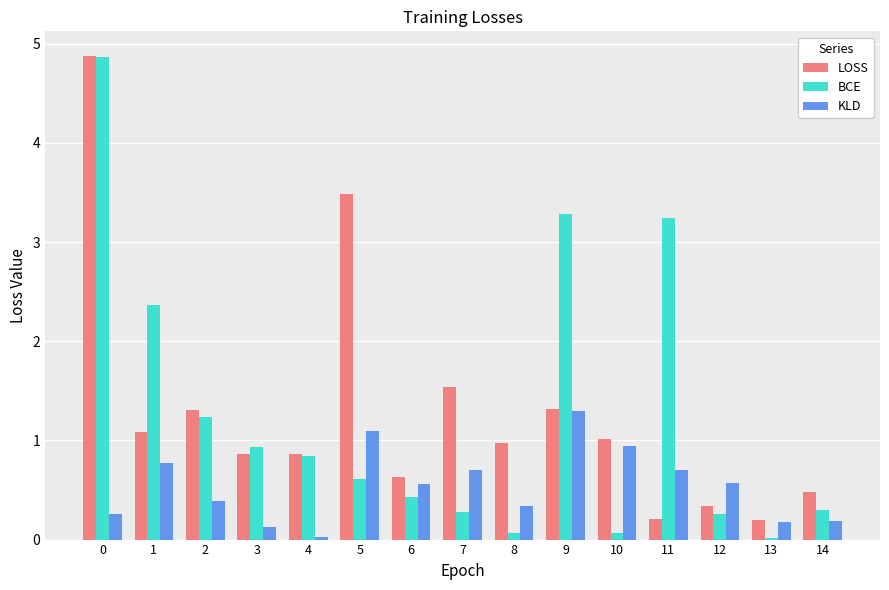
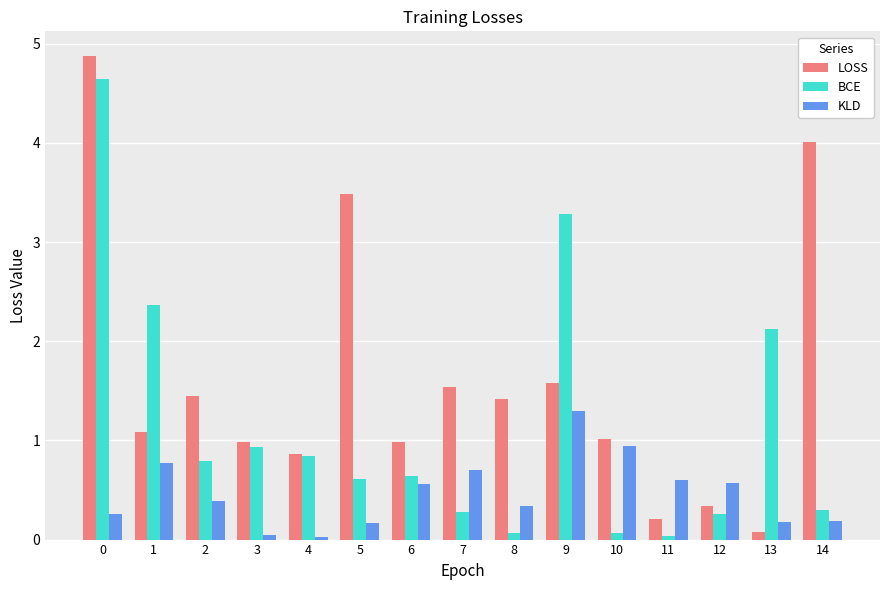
BCE, 0: 4.9 -> 4.6
LOSS, 2: 1.3 -> 1.5
BCE, 2: 1.2 -> 0.8
LOSS, 3: 0.9 -> 1.0
KLD, 3: 0.1 -> 0.0
KLD, 5: 1.1 -> 0.2
LOSS, 6: 0.6 -> 1.0
BCE, 6: 0.4 -> 0.6
LOSS, 8: 1.0 -> 1.4
LOSS, 9: 1.3 -> 1.6
BCE, 11: 3.2 -> 0.0
KLD, 11: 0.7 -> 0.6
LOSS, 13: 0.2 -> 0.1
BCE, 13: 0.0 -> 2.1
LOSS, 14: 0.5 -> 4.0
